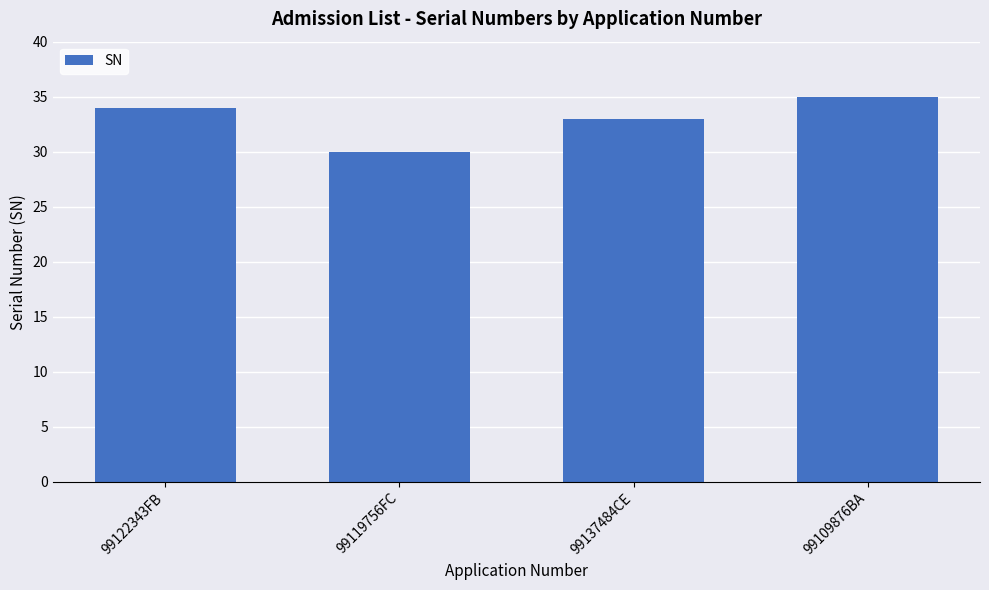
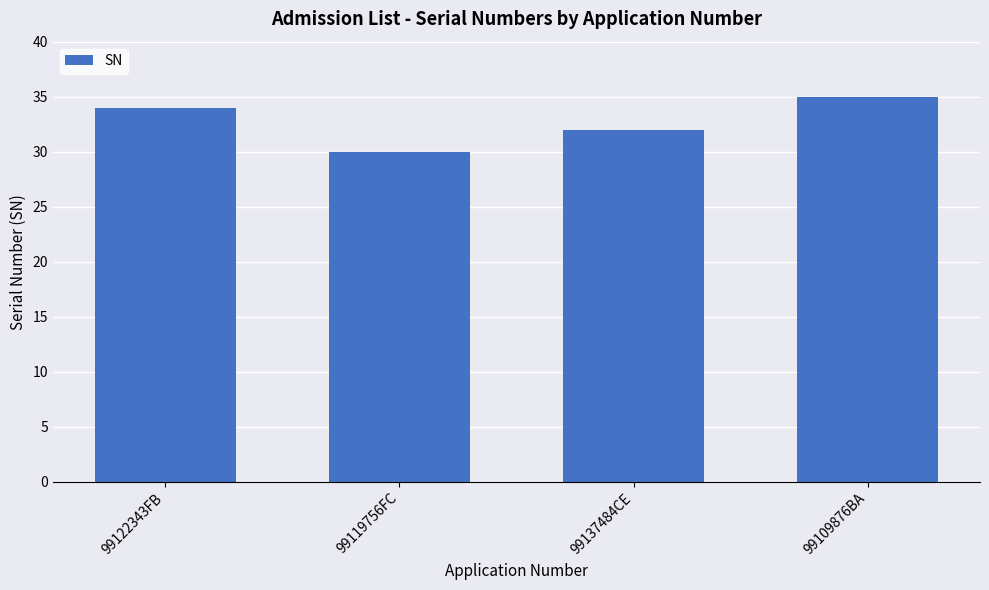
99137484CE: 33 -> 32
